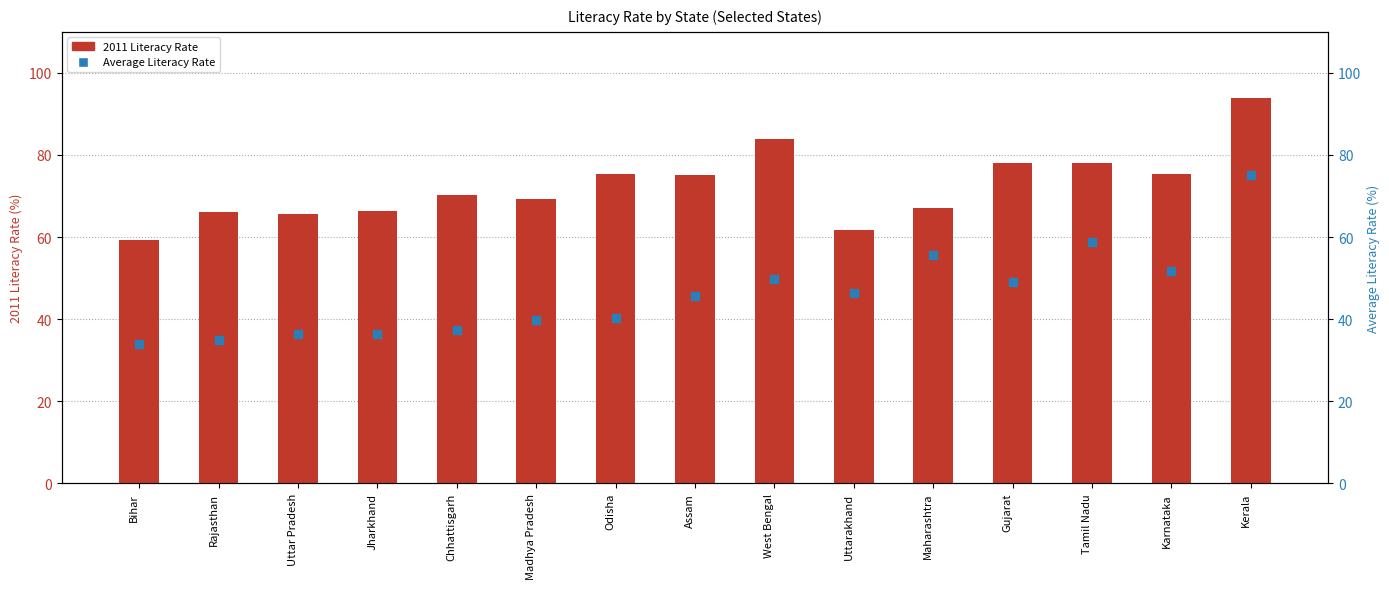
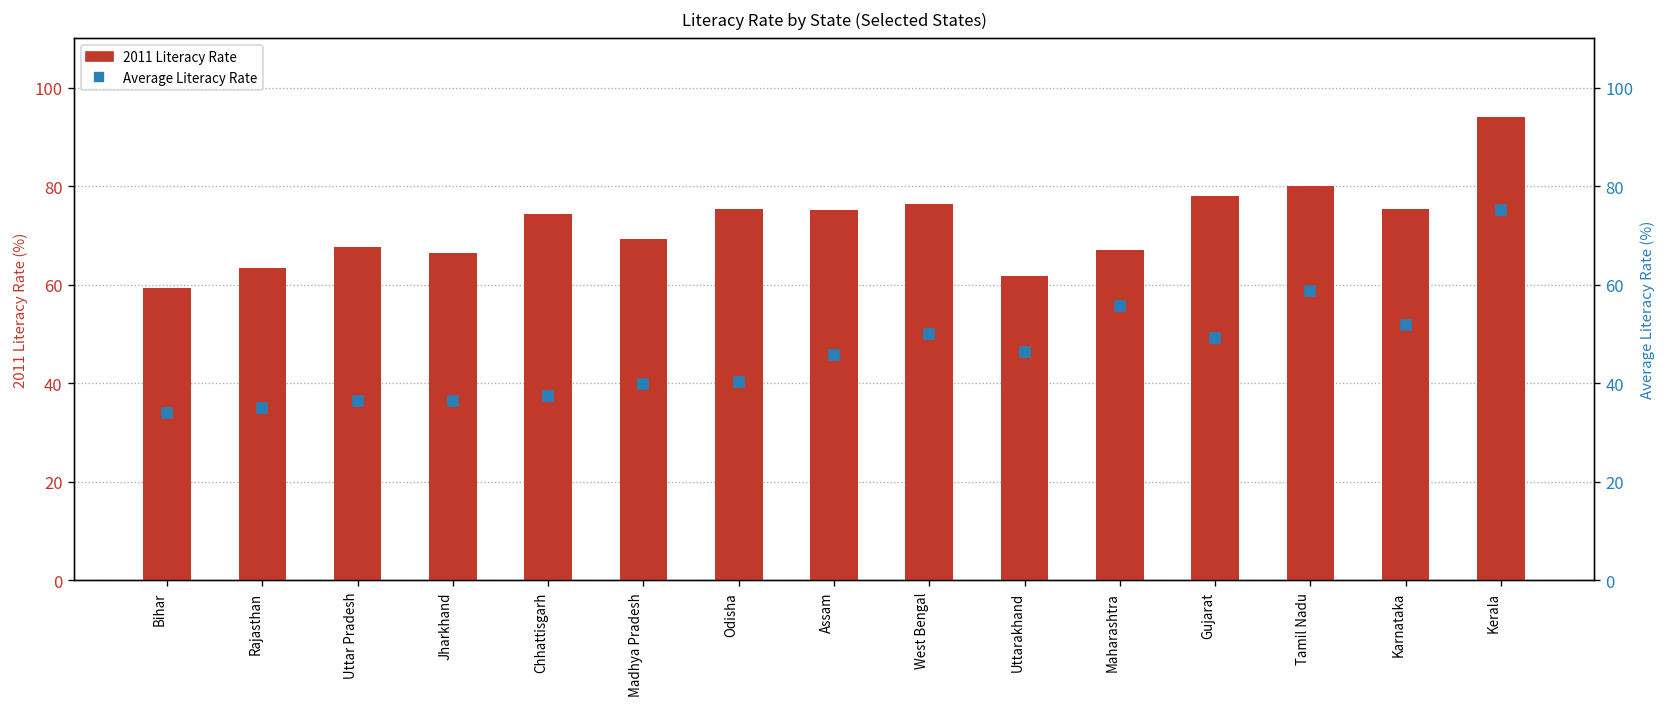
2011 Literacy Rate, Rajasthan: 66 -> 63
2011 Literacy Rate, Uttar Pradesh: 66 -> 68
2011 Literacy Rate, Chhattisgarh: 70 -> 74
2011 Literacy Rate, West Bengal: 84 -> 76
2011 Literacy Rate, Tamil Nadu: 78 -> 80
